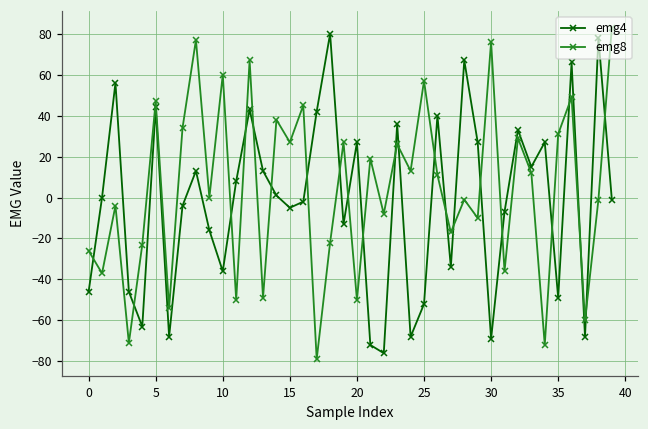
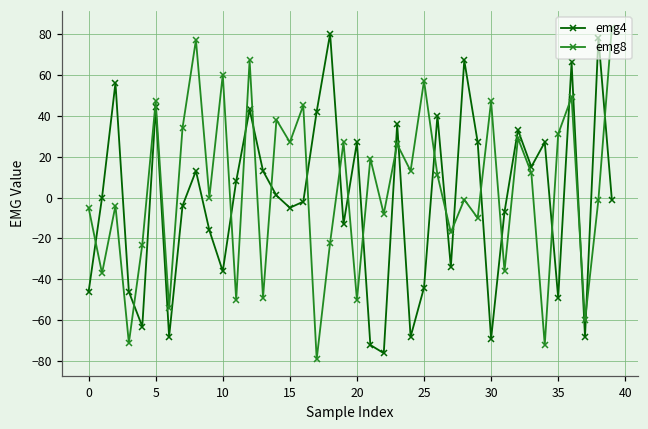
emg8, 0: -26 -> -5
emg4, 25: -52 -> -44
emg8, 30: 76 -> 47
